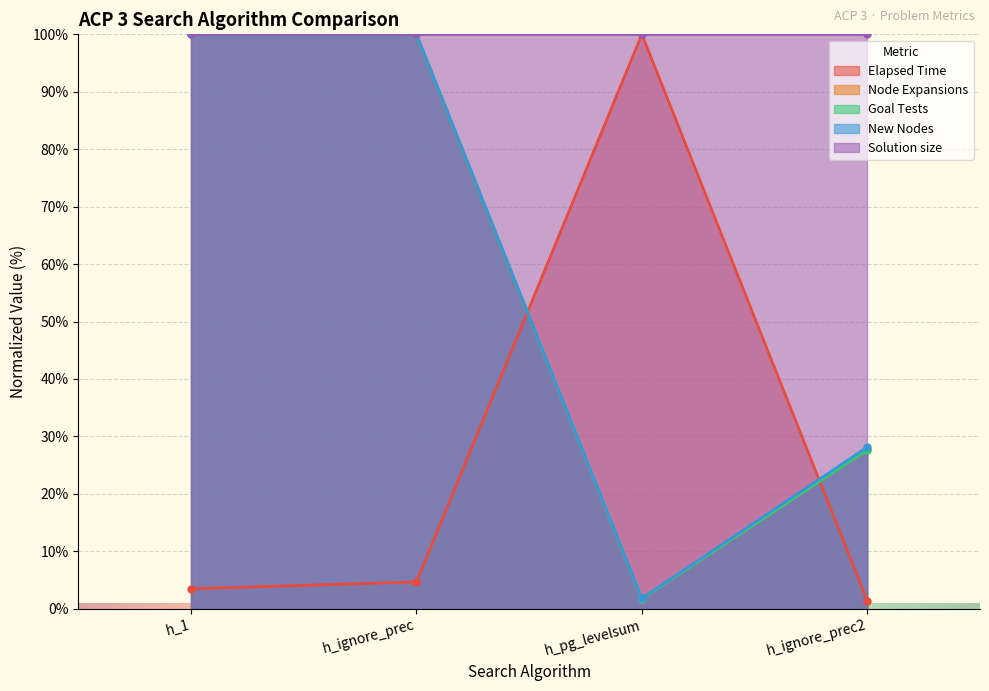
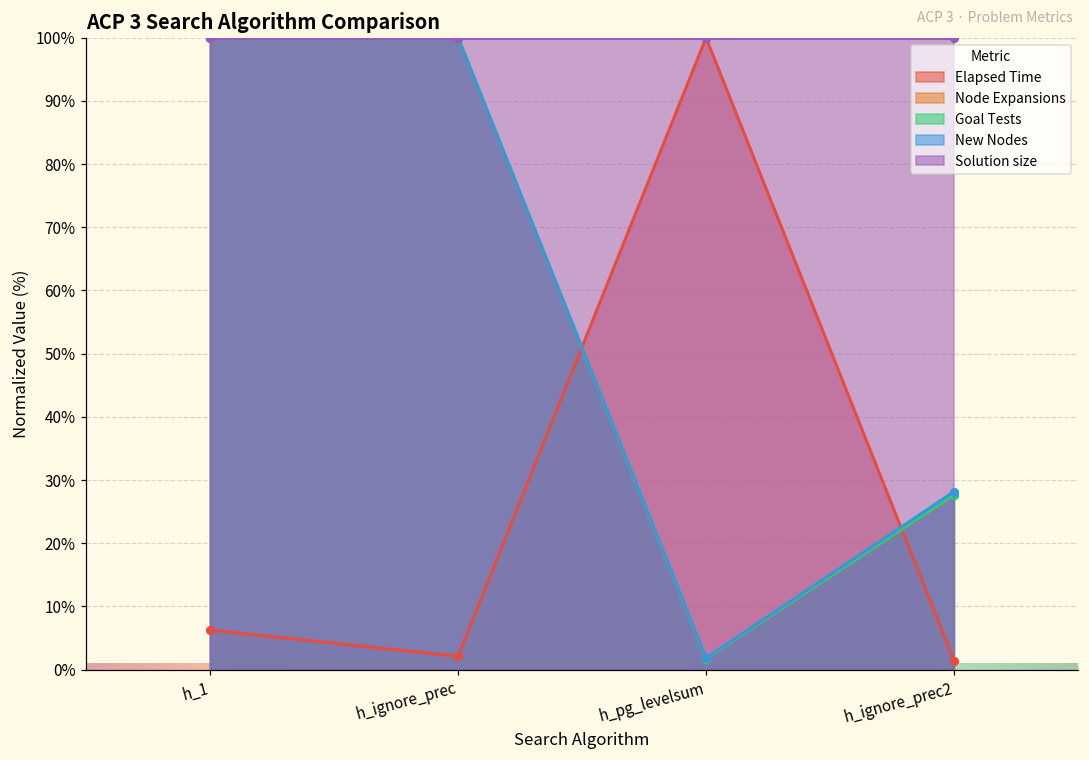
Elapsed Time, h_1: 3% -> 6%
Elapsed Time, h_ignore_prec: 5% -> 2%
